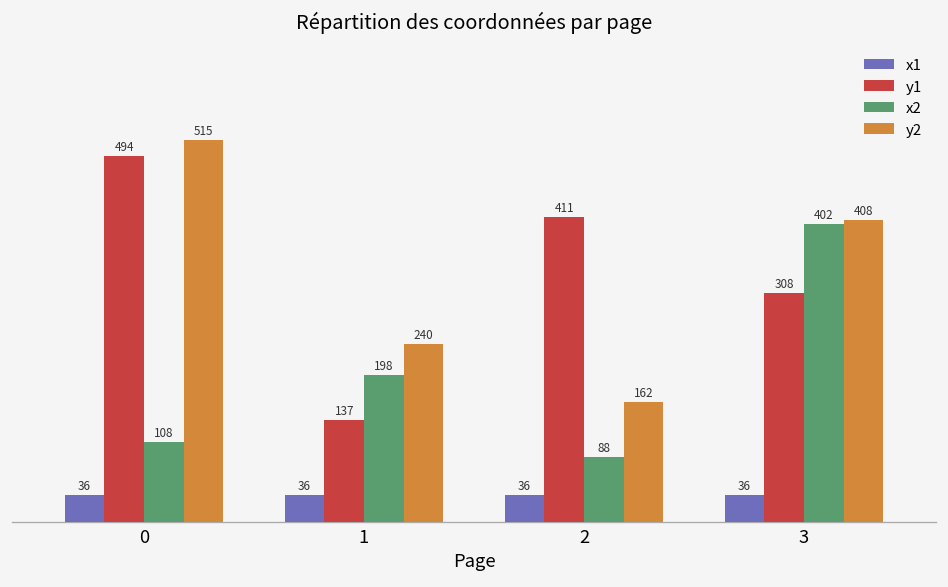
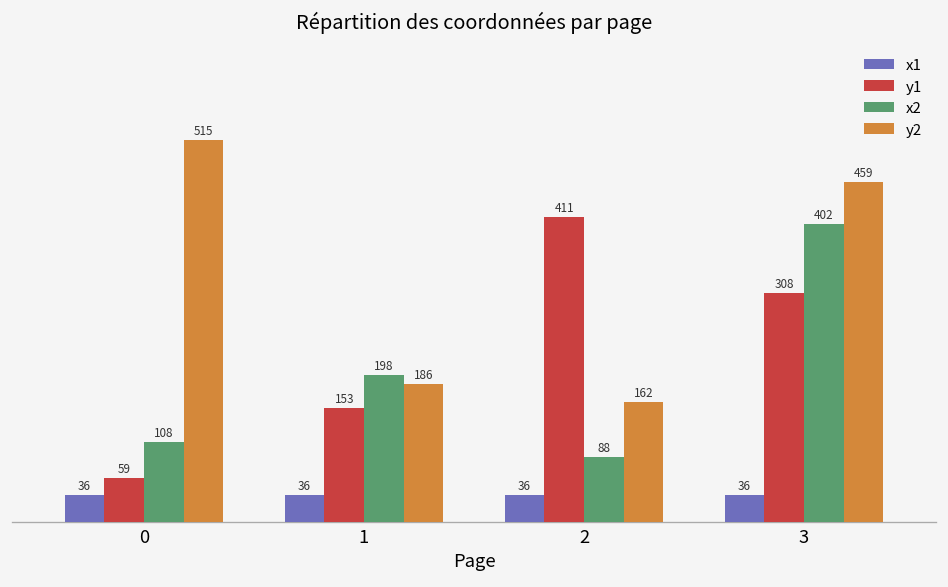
y1, 0: 494 -> 59
y1, 1: 137 -> 153
y2, 1: 240 -> 186
y2, 3: 408 -> 459
